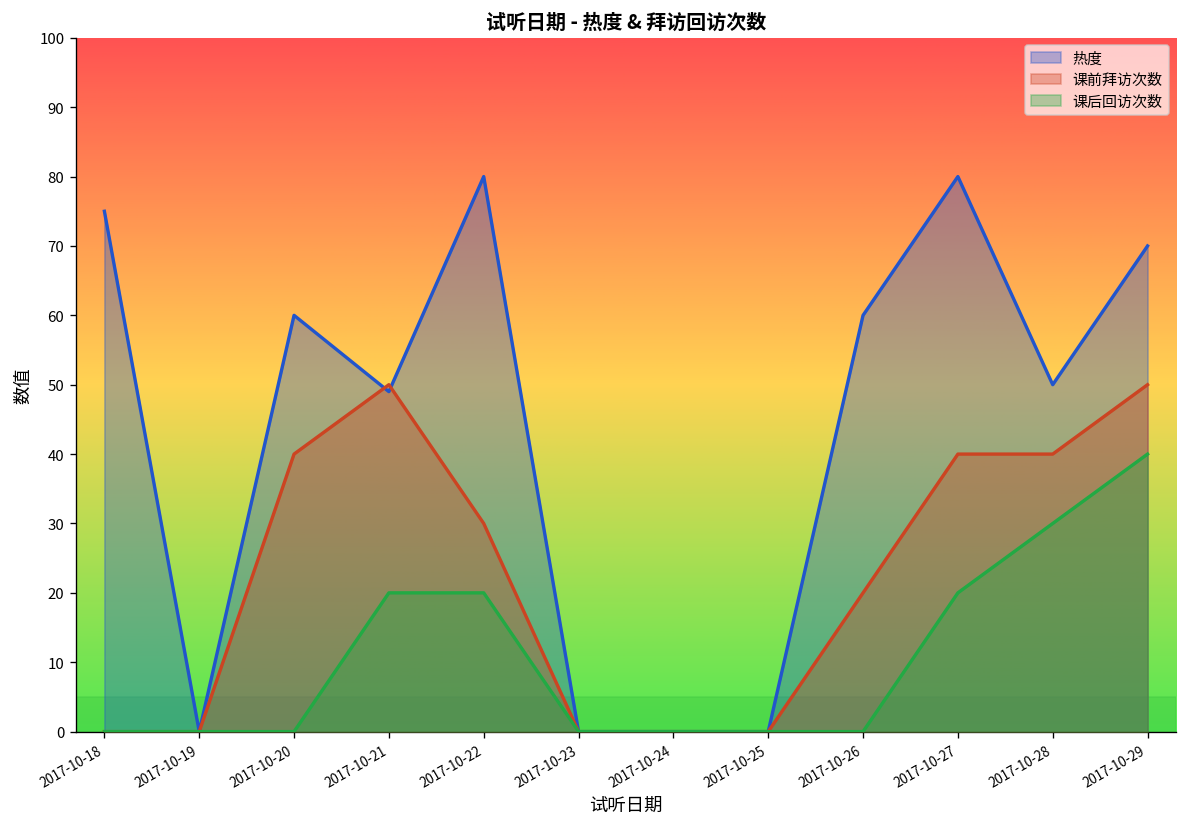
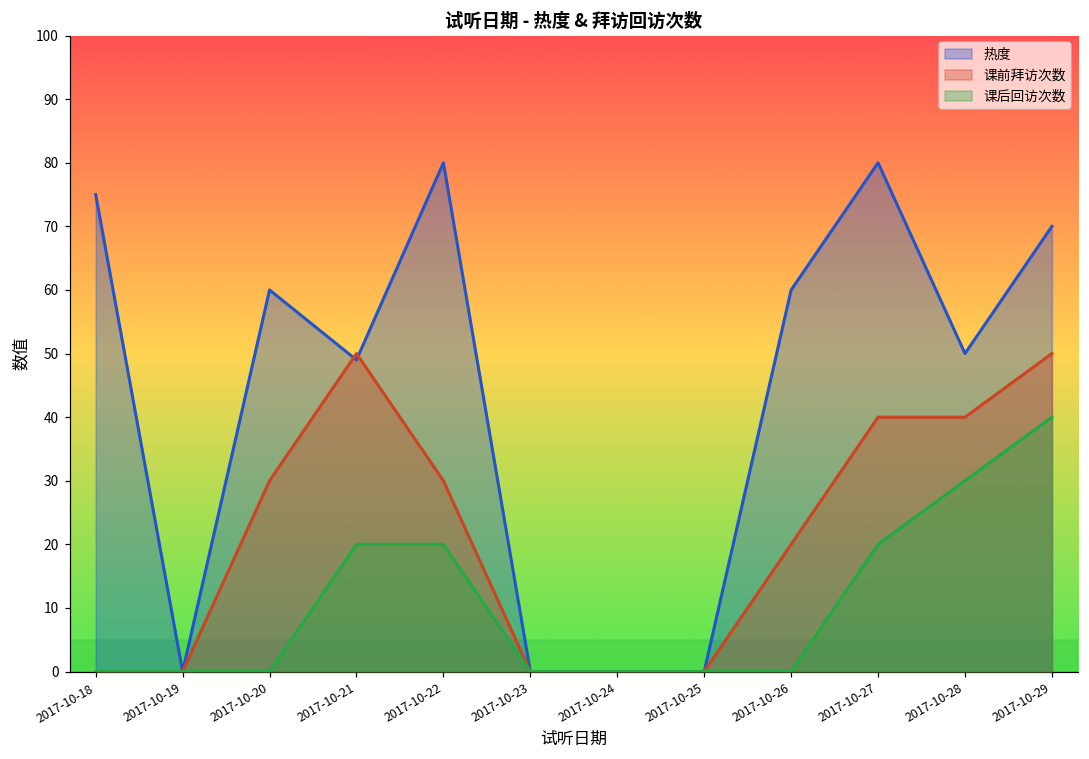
课前拜访次数, 2017-10-20: 40 -> 30
